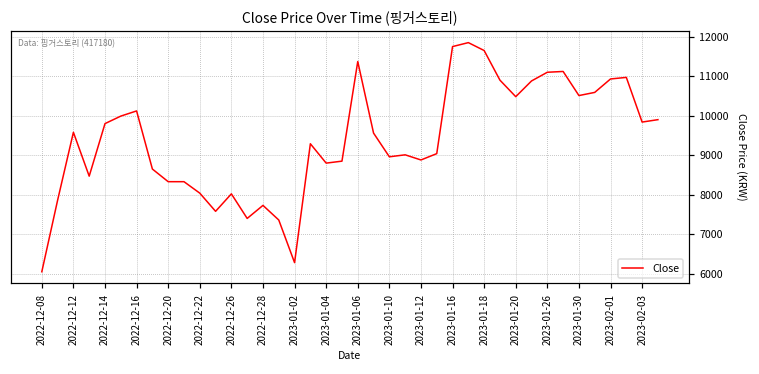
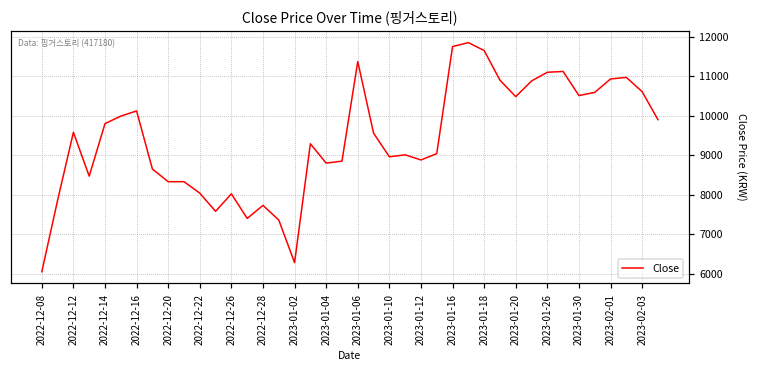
2023-02-03: 9800 -> 10600
